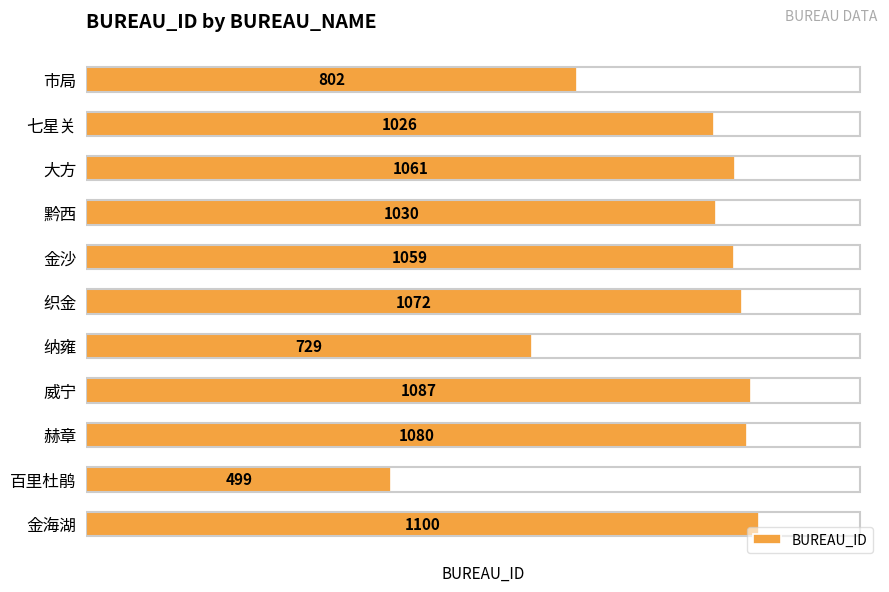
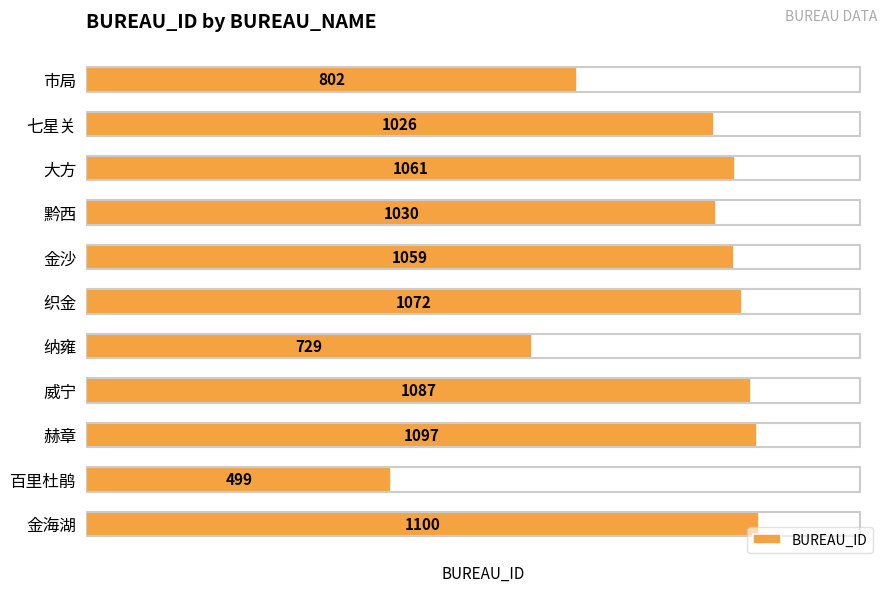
赫章: 1080 -> 1097
